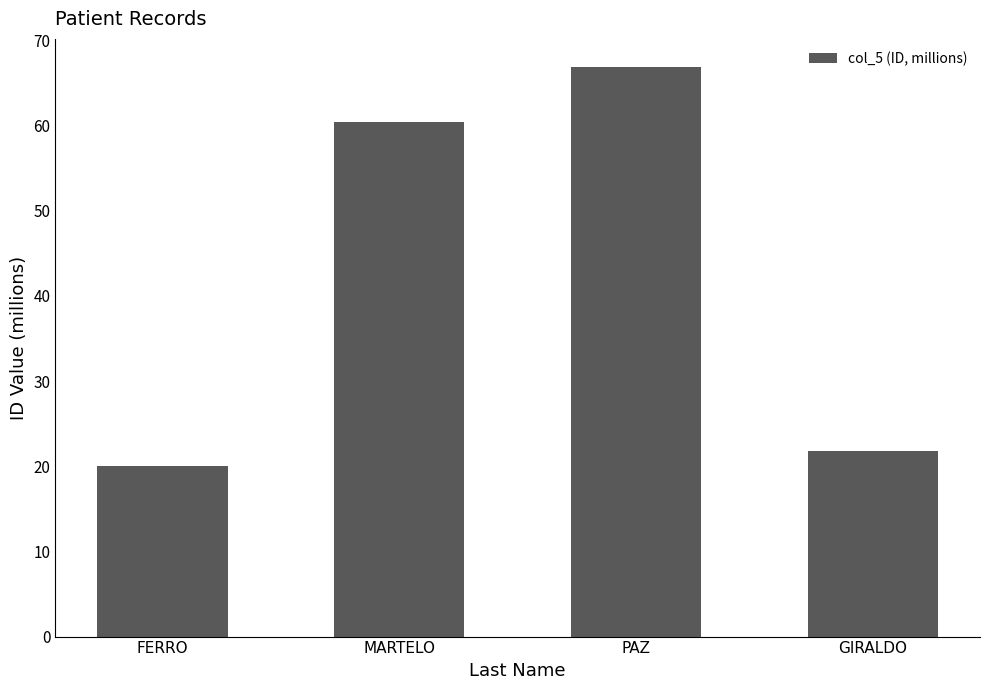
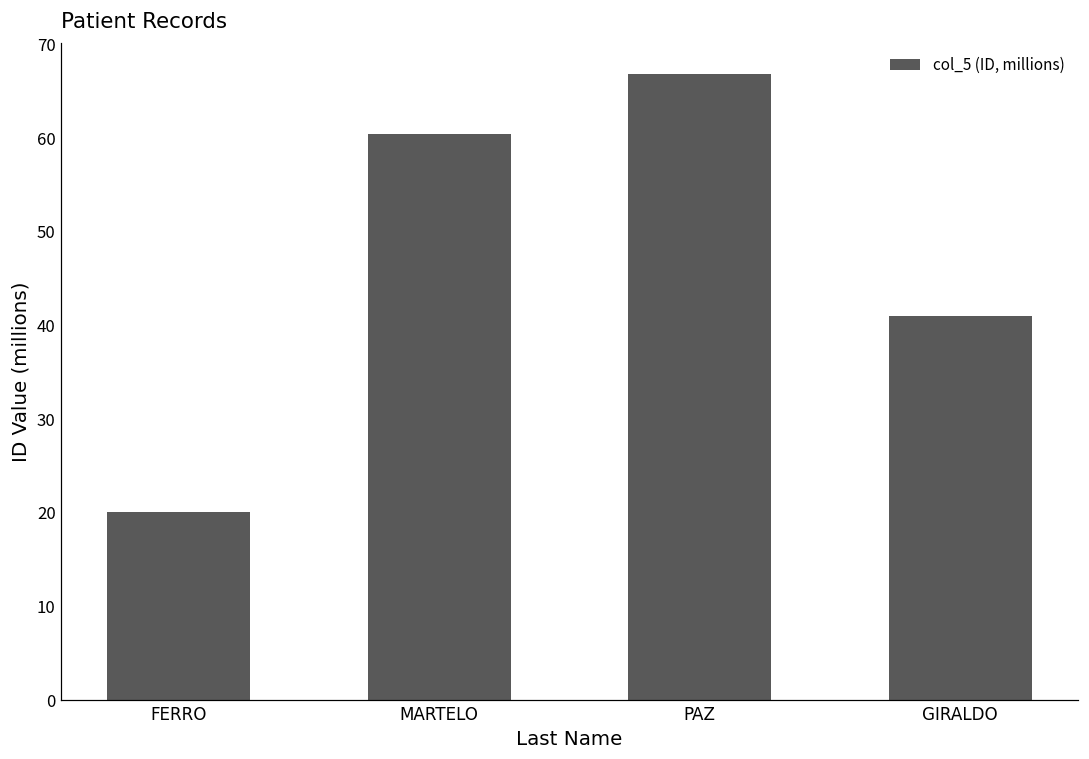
GIRALDO: 22 -> 41
